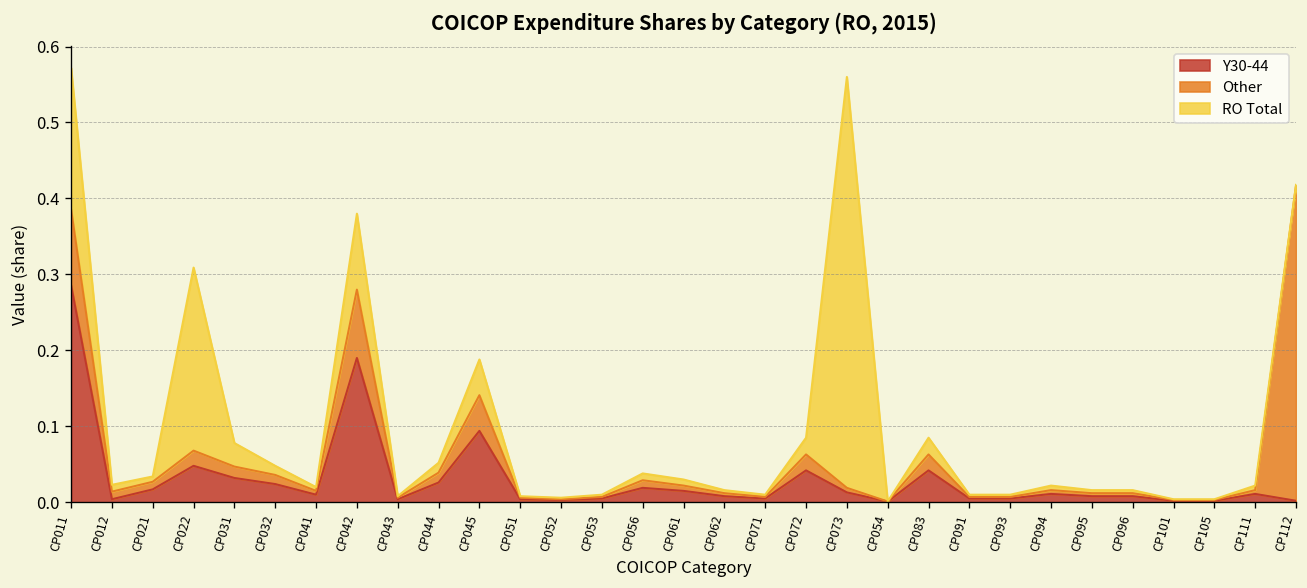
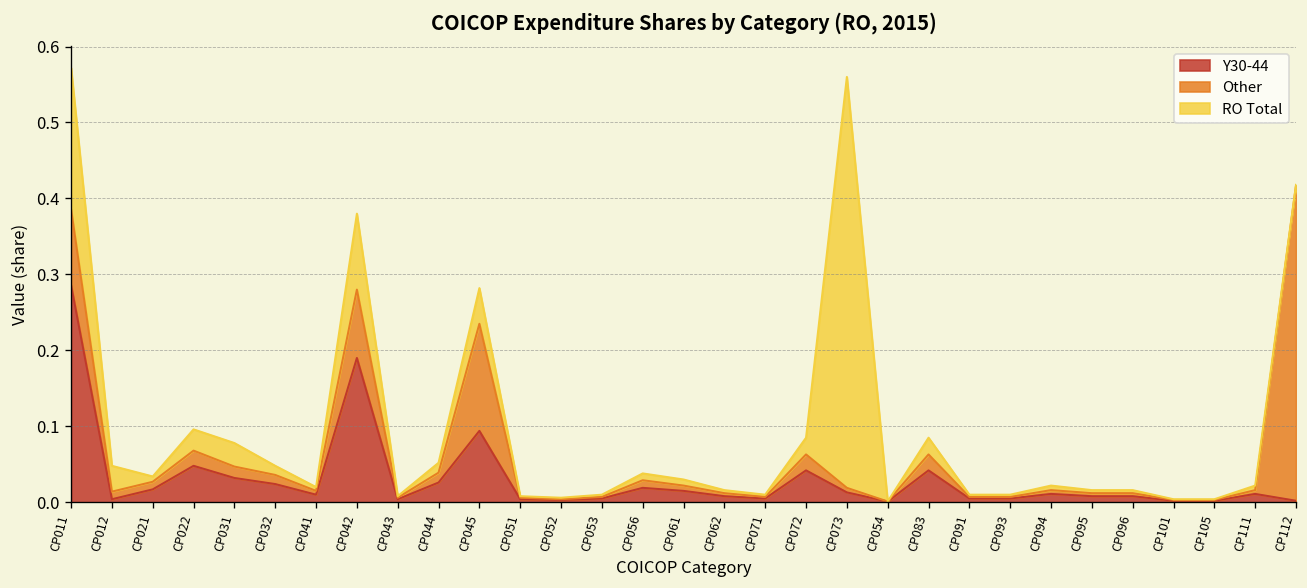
RO Total, CP012: 0.01 -> 0.03
RO Total, CP022: 0.24 -> 0.03
Other, CP045: 0.05 -> 0.14
